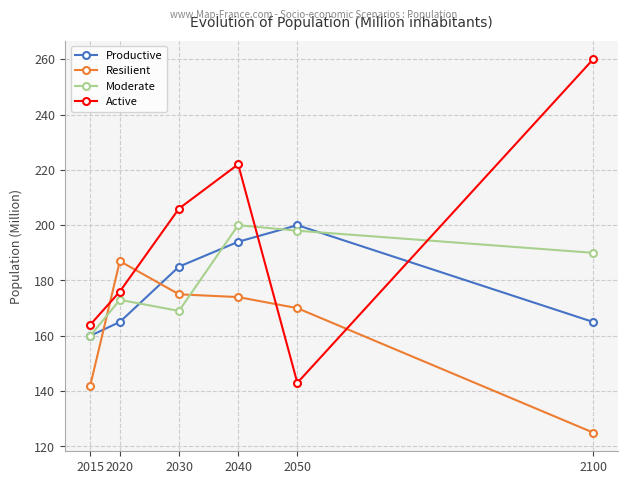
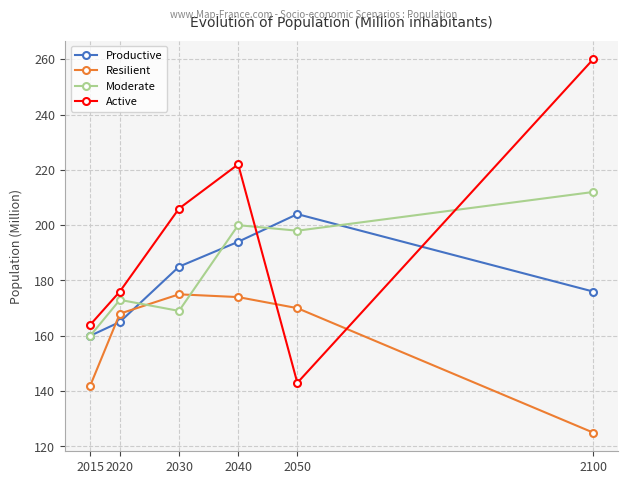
Resilient, 2020: 187 -> 168
Productive, 2050: 200 -> 204
Productive, 2100: 165 -> 176
Moderate, 2100: 190 -> 212
